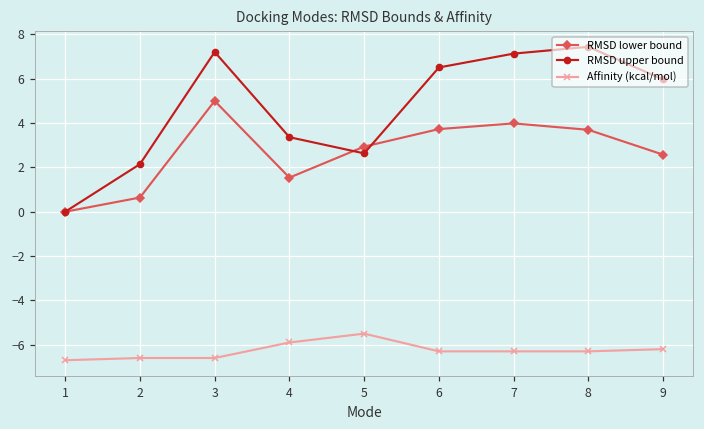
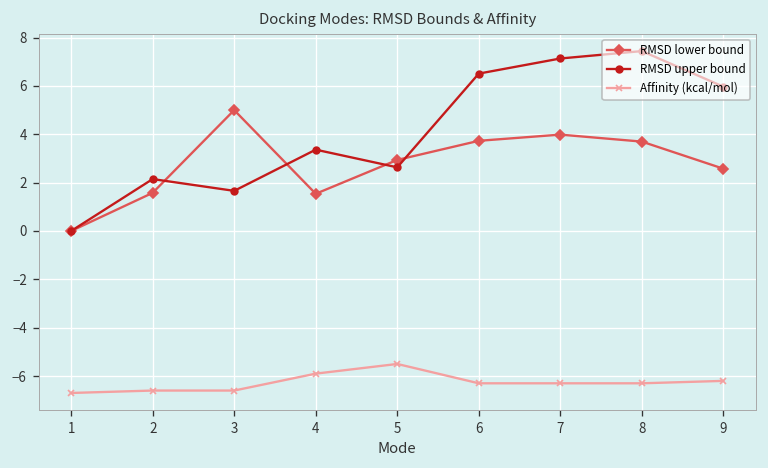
RMSD lower bound, 2: 0.6 -> 1.6
RMSD upper bound, 3: 7.2 -> 1.7
